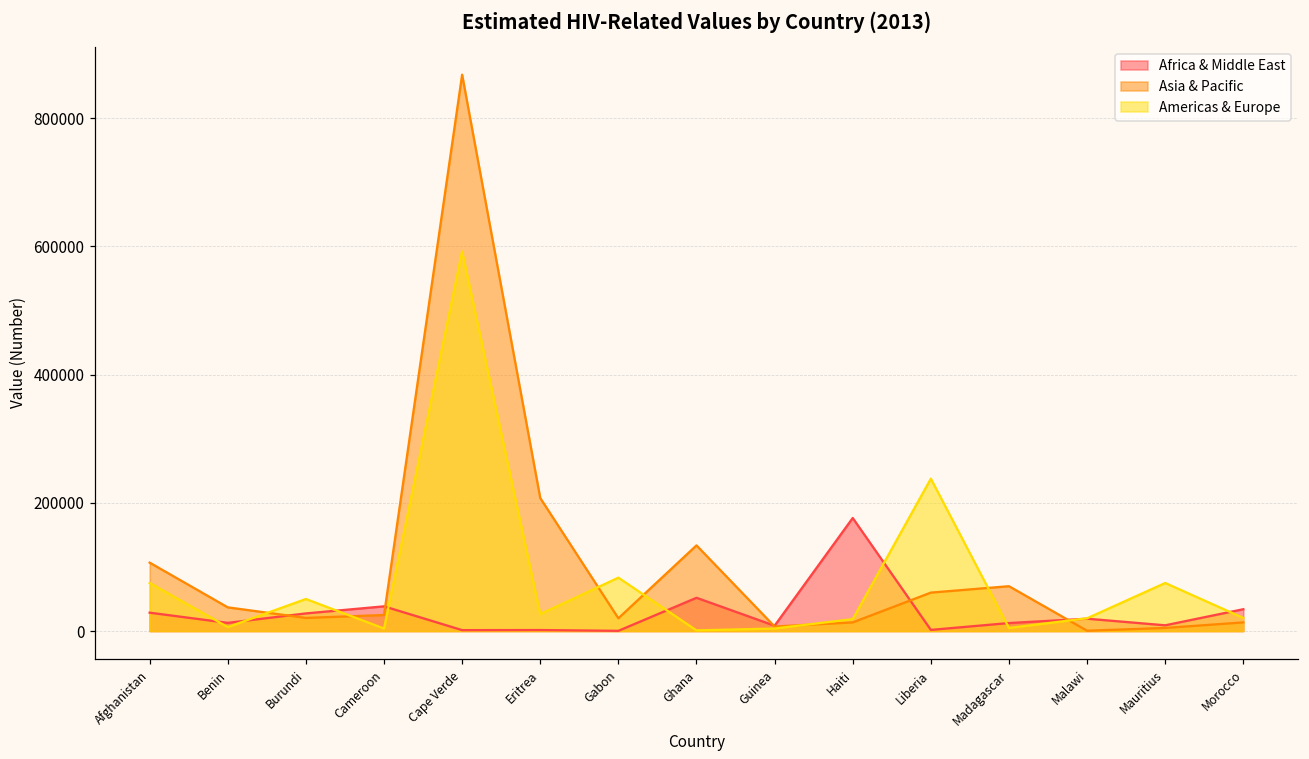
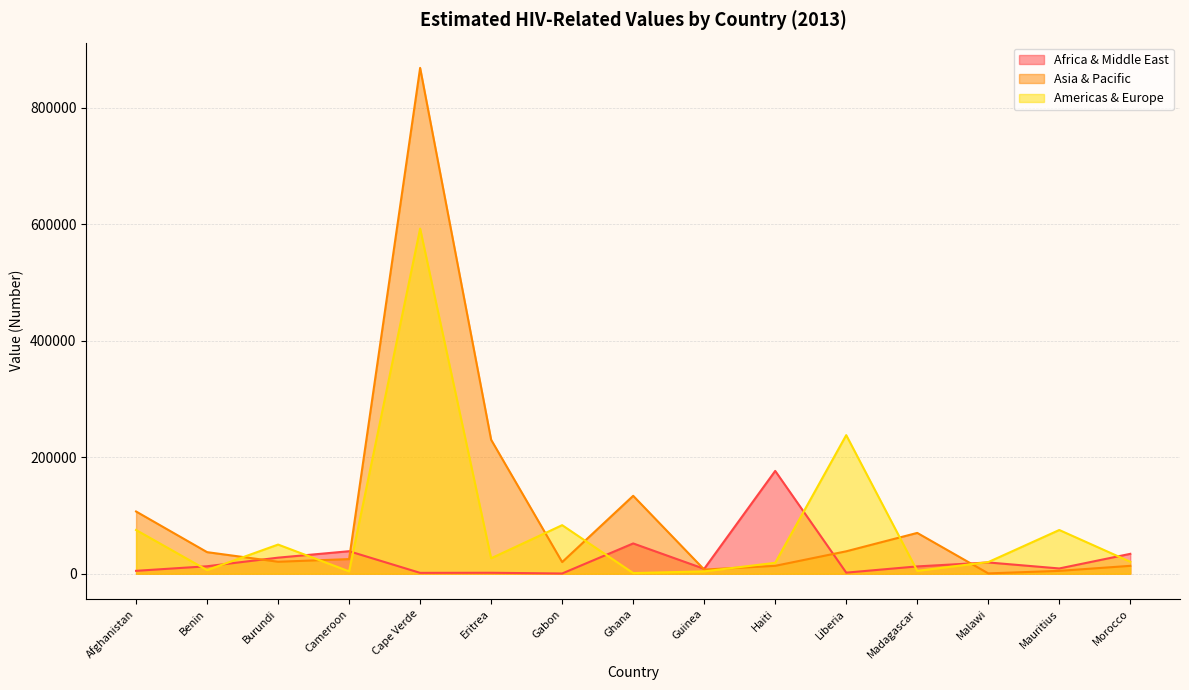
Africa & Middle East, Afghanistan: 30000 -> 0
Asia & Pacific, Eritrea: 210000 -> 230000
Asia & Pacific, Liberia: 60000 -> 40000
